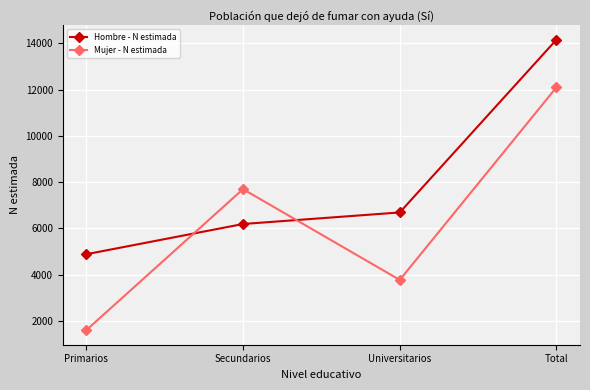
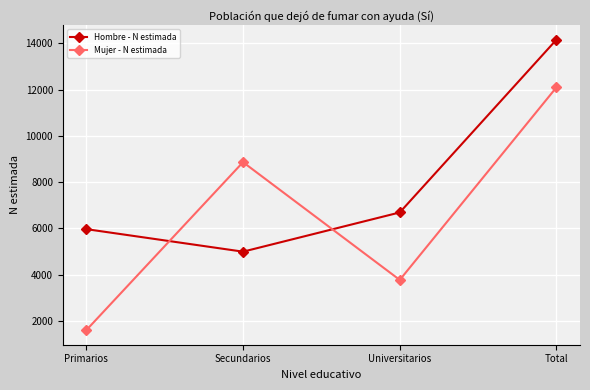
Hombre - N estimada, Primarios: 4900 -> 6000
Hombre - N estimada, Secundarios: 6200 -> 5000
Mujer - N estimada, Secundarios: 7700 -> 8900
